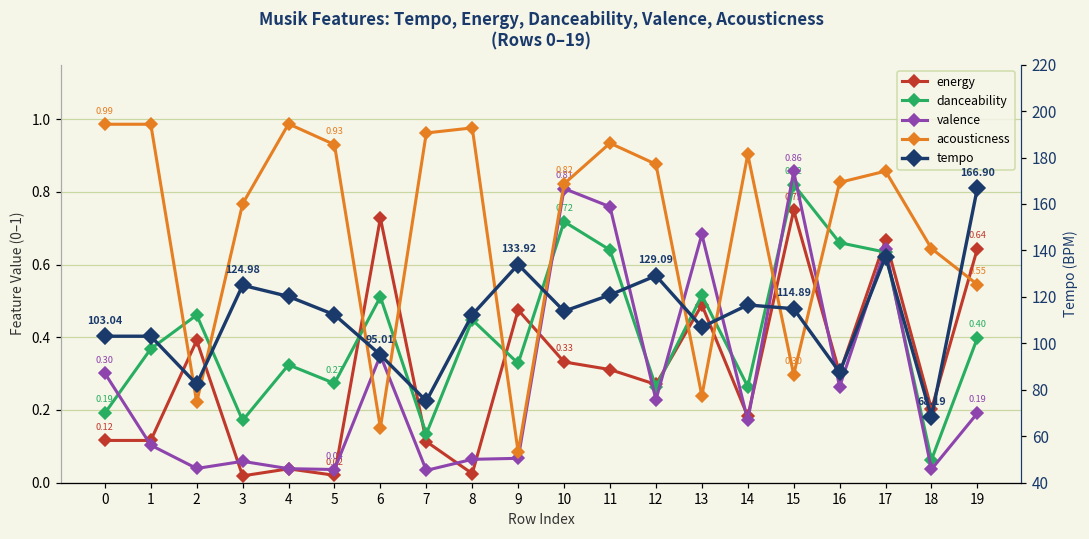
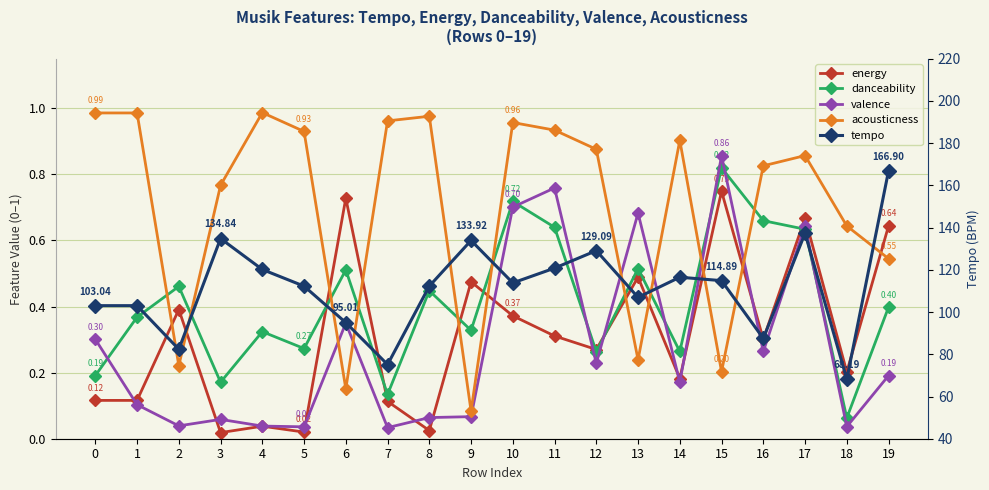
energy, 10: 0.33 -> 0.37
valence, 10: 0.81 -> 0.70
acousticness, 10: 0.82 -> 0.96
acousticness, 15: 0.30 -> 0.20
tempo, 3: 124.98 -> 134.84
